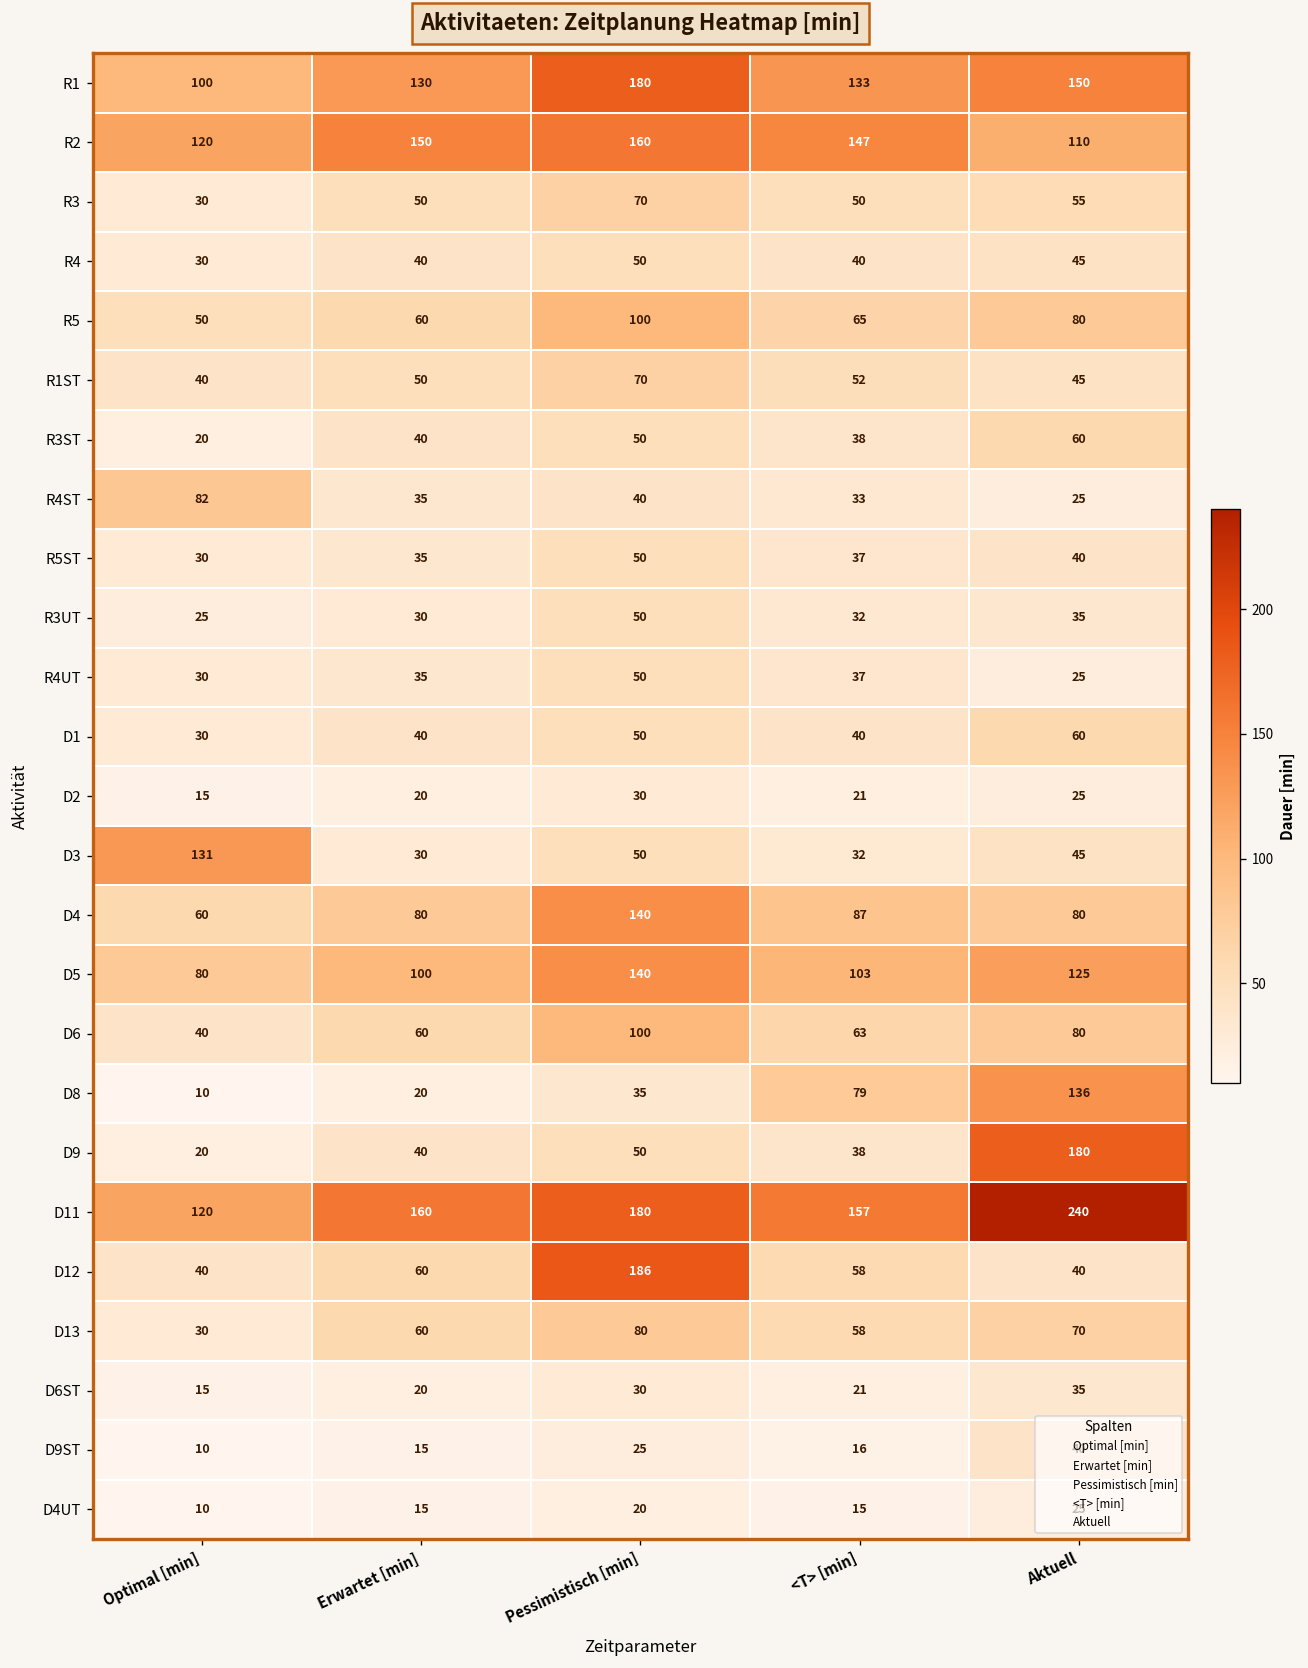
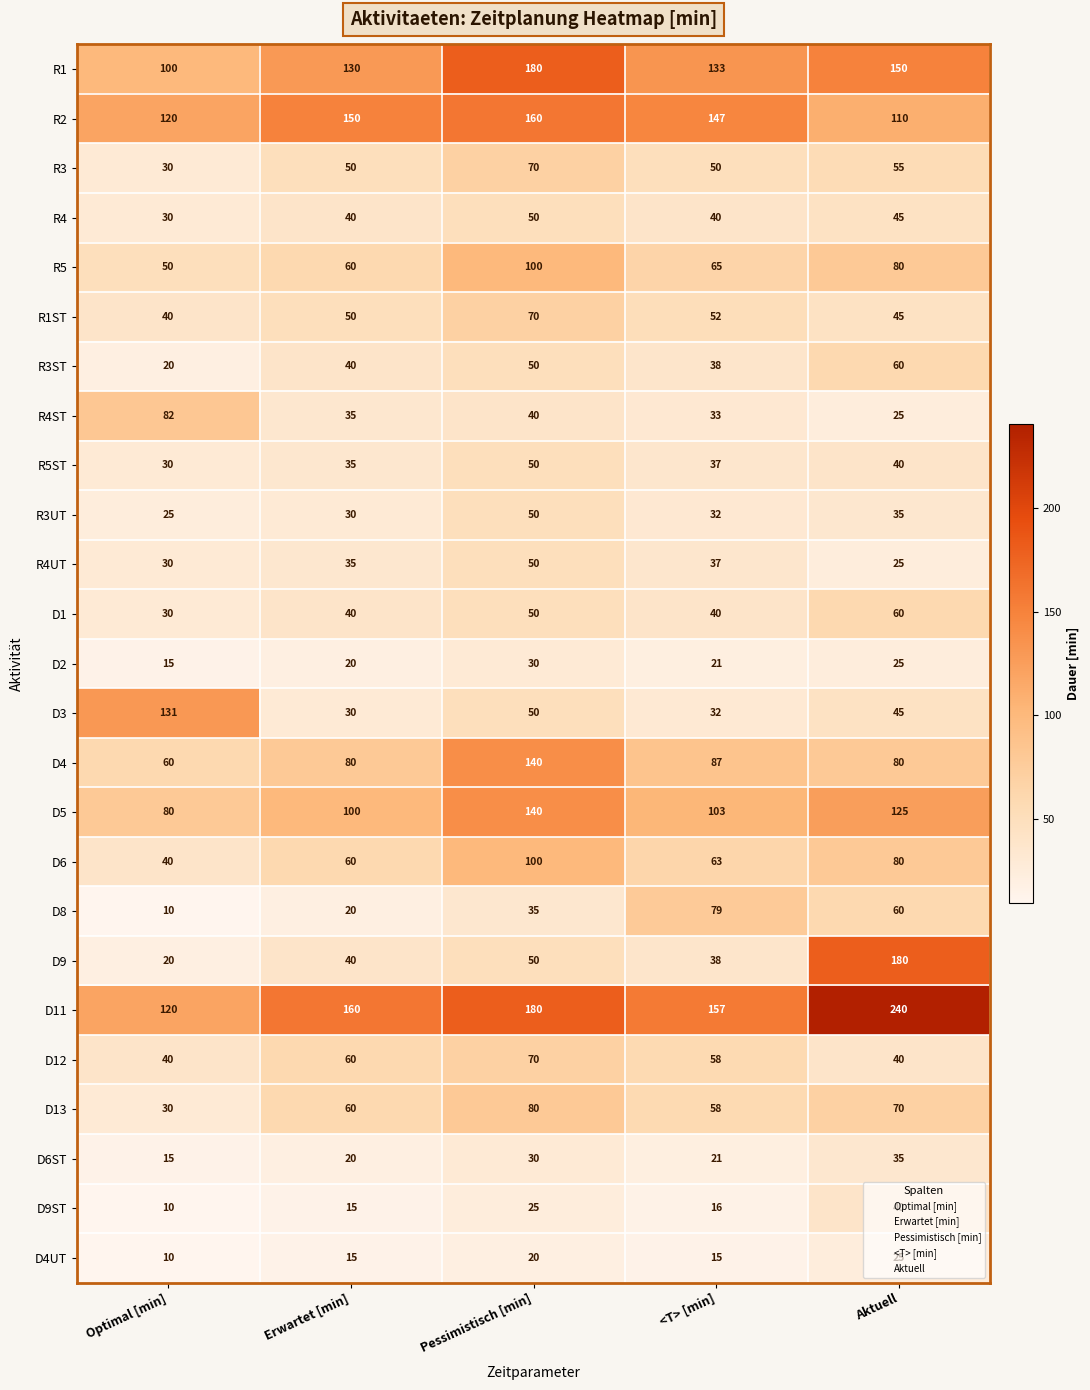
D8, Aktuell: 136 -> 60
D12, Pessimistisch [min]: 186 -> 70
